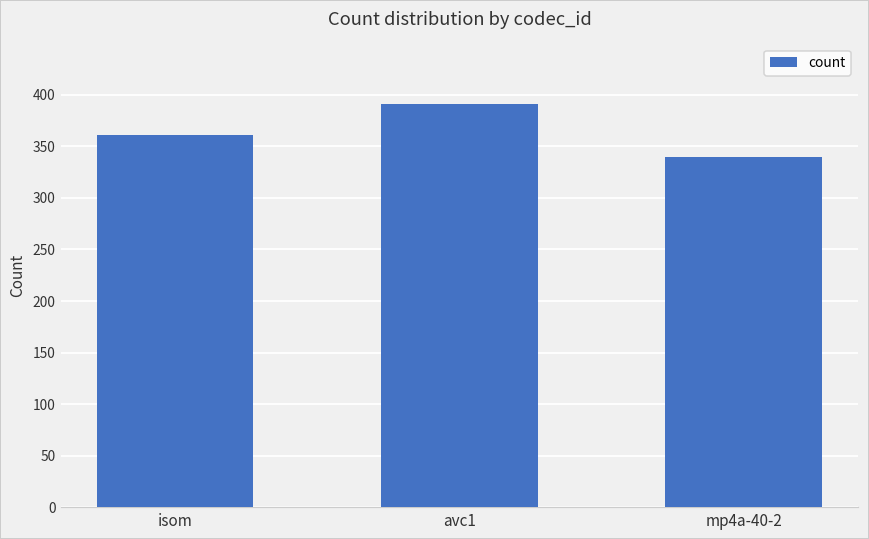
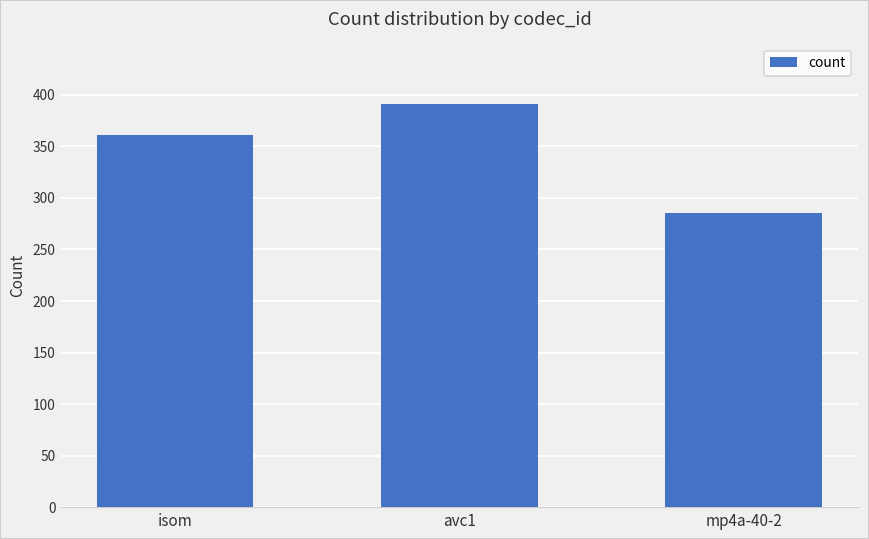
mp4a-40-2: 340 -> 290
